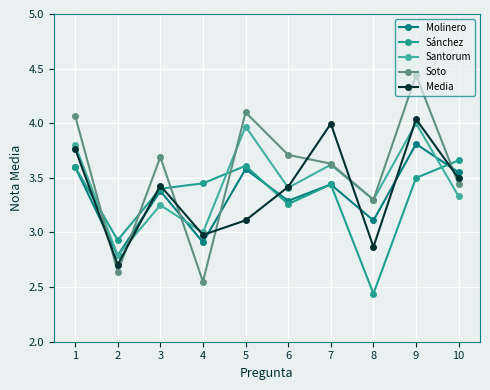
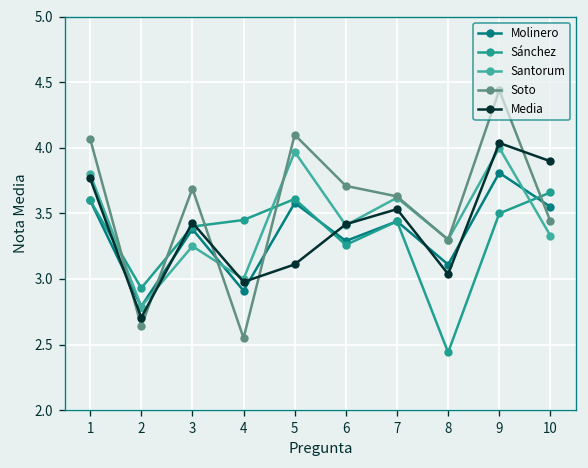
Media, 7: 4.00 -> 3.53
Media, 8: 2.87 -> 3.04
Media, 10: 3.50 -> 3.90
